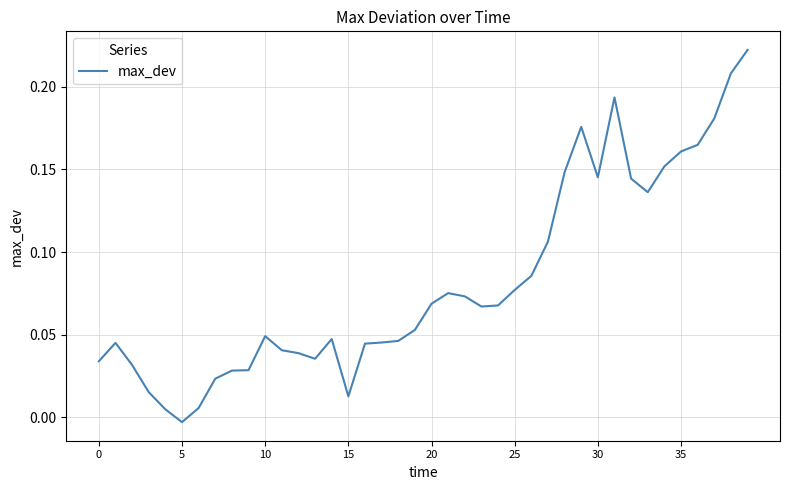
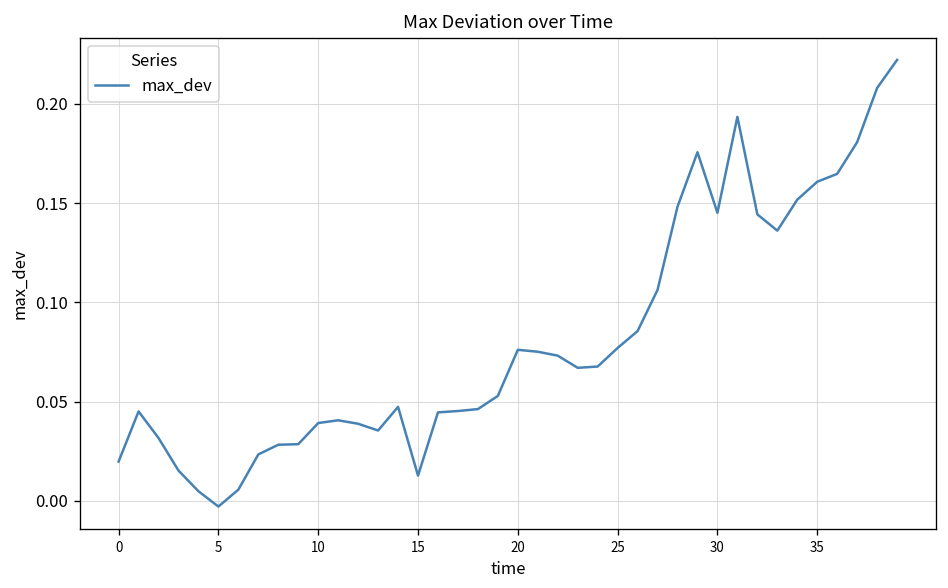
0: 0.034 -> 0.020
10: 0.049 -> 0.039
20: 0.069 -> 0.076
